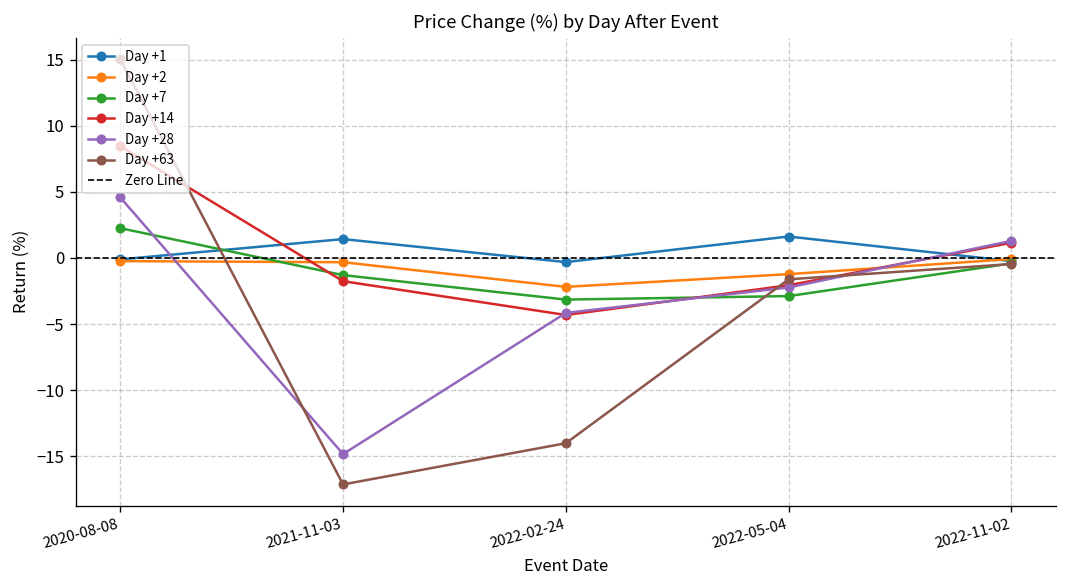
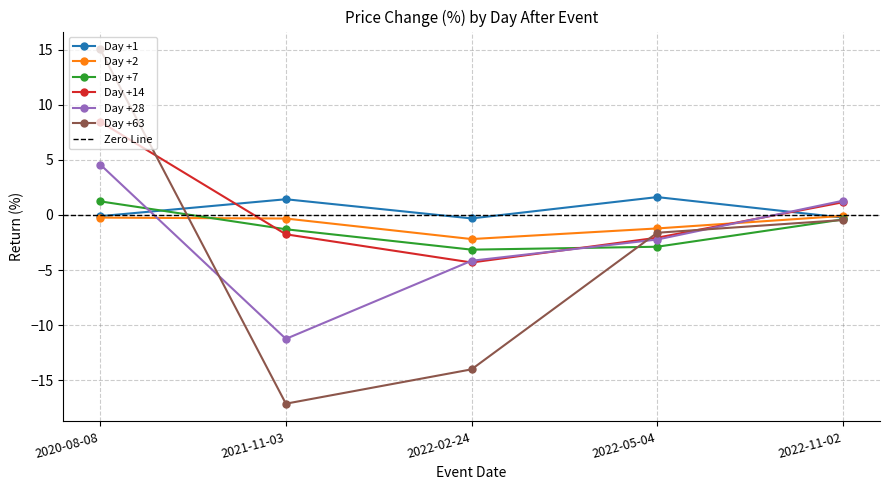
Day +7, 2020-08-08: 2.3 -> 1.2
Day +28, 2021-11-03: -14.8 -> -11.2
